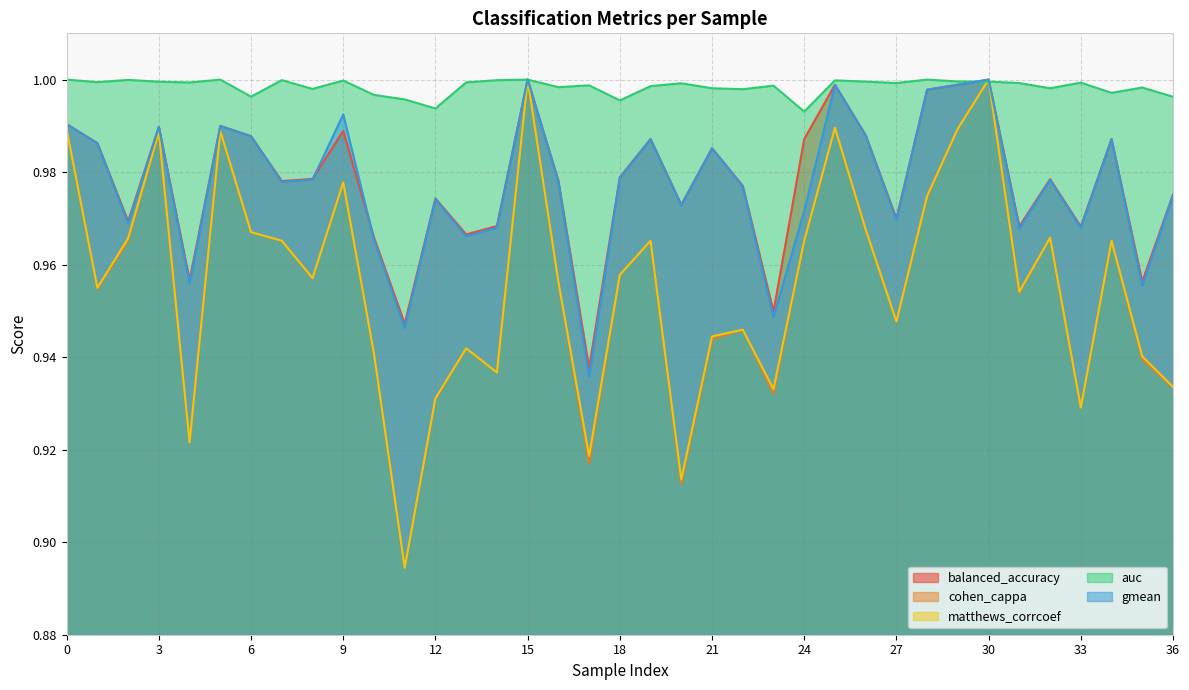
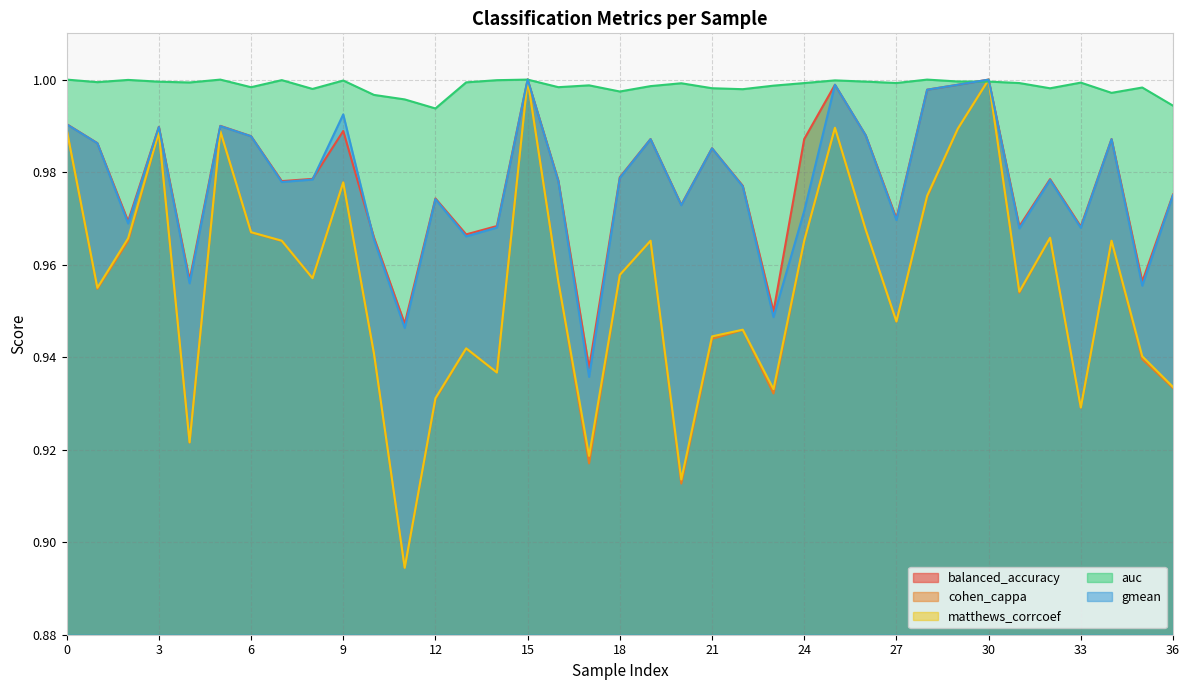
auc, 6: 0.996 -> 0.998
auc, 18: 0.995 -> 0.997
auc, 24: 0.993 -> 0.999
auc, 36: 0.996 -> 0.994
